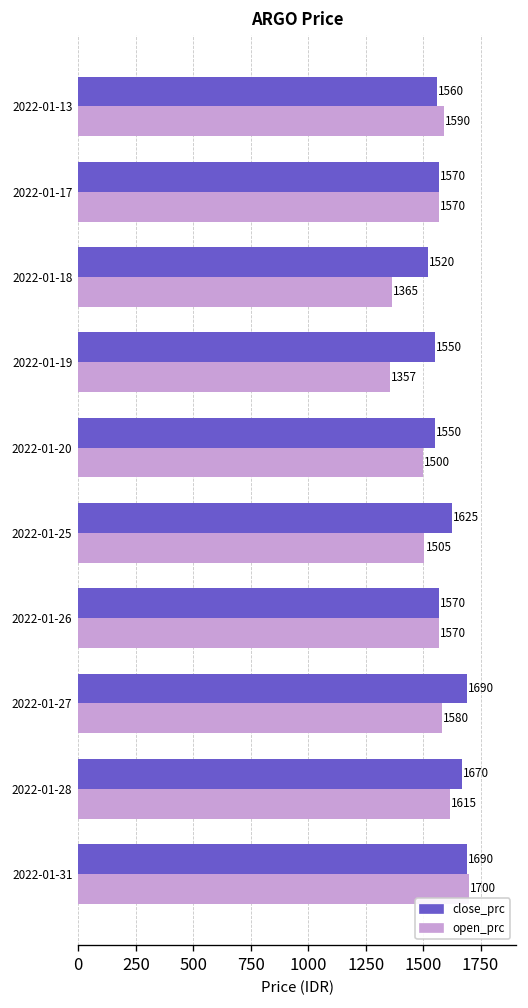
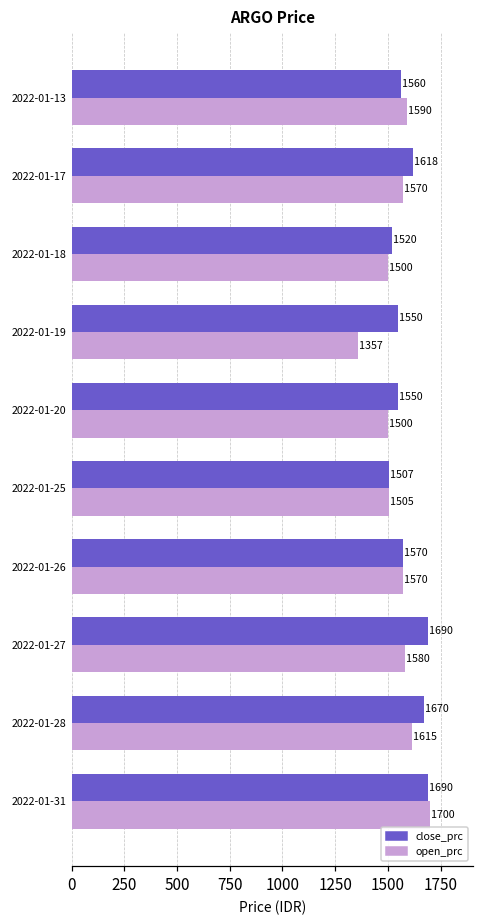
close_prc, 2022-01-17: 1570 -> 1618
open_prc, 2022-01-18: 1365 -> 1500
close_prc, 2022-01-25: 1625 -> 1507
